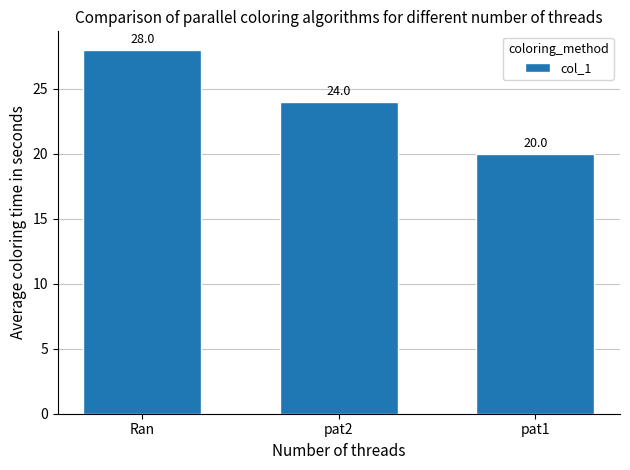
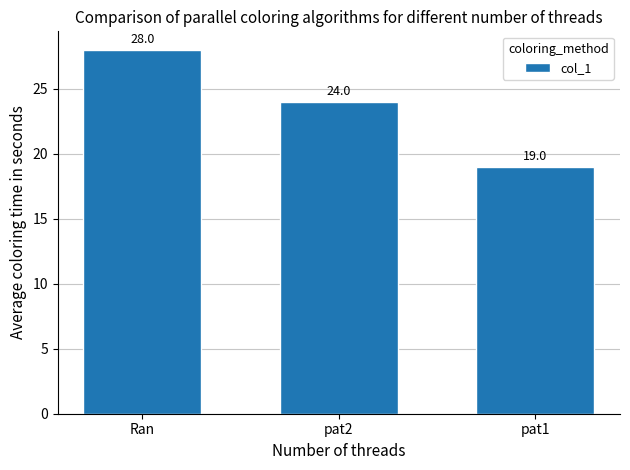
pat1: 20.0 -> 19.0
